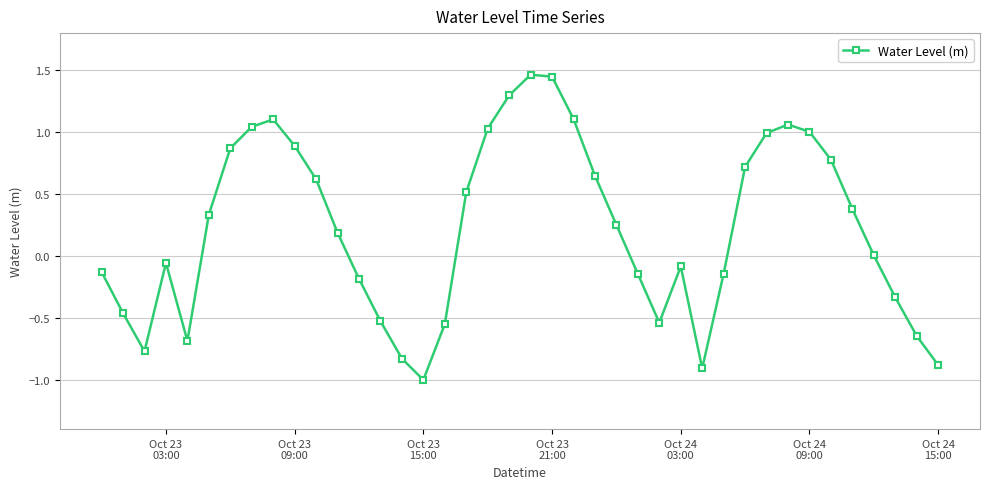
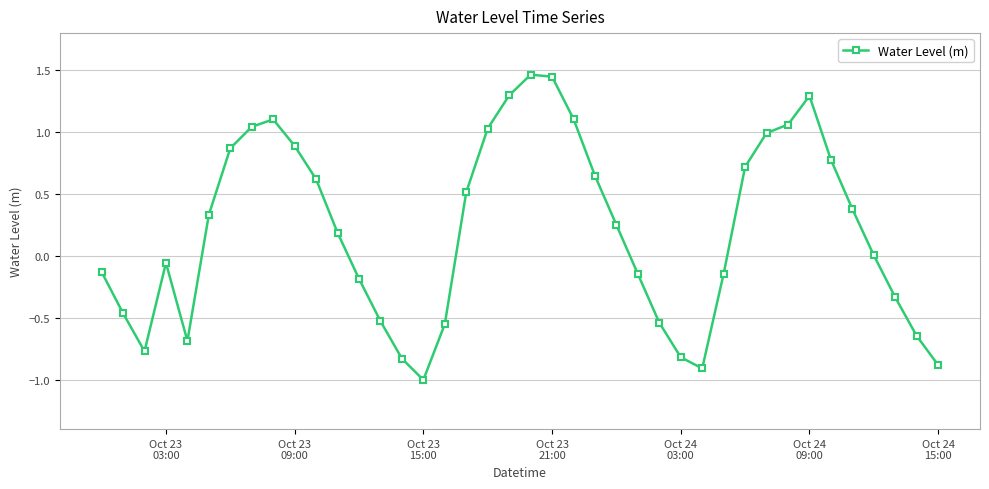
Oct 24 03:00: -0.09 -> -0.82
Oct 24 09:00: 1.00 -> 1.29
